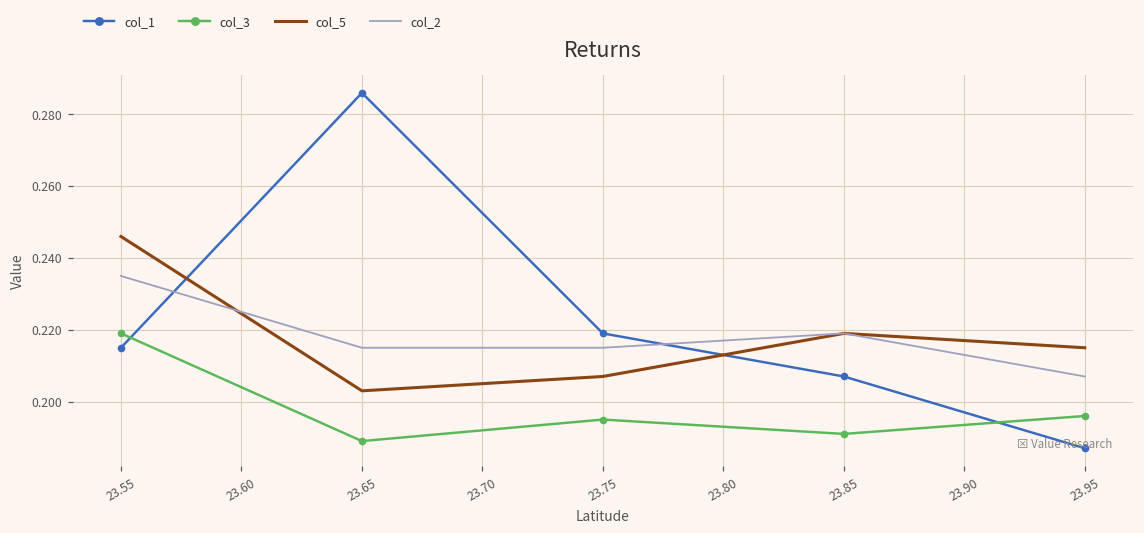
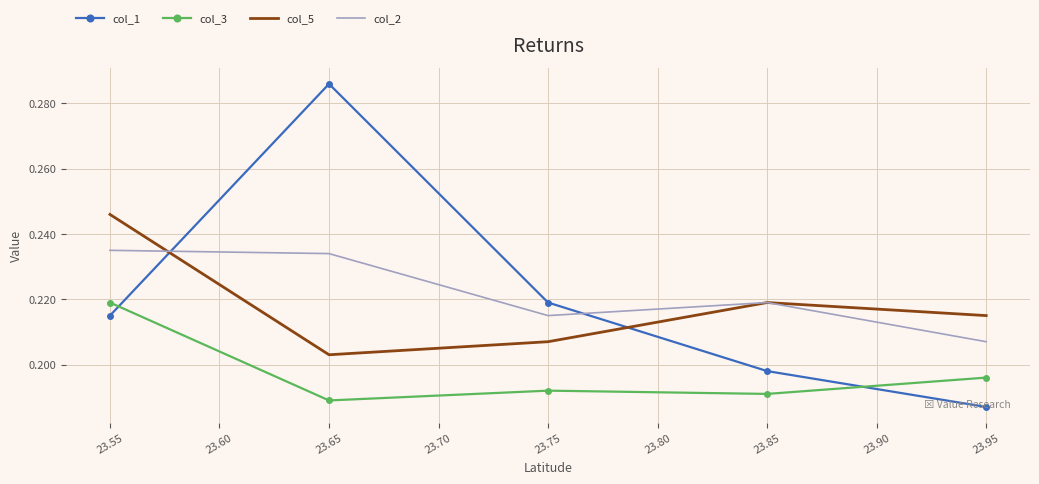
col_2, 23.65: 0.215 -> 0.234
col_3, 23.75: 0.195 -> 0.192
col_1, 23.85: 0.207 -> 0.198
